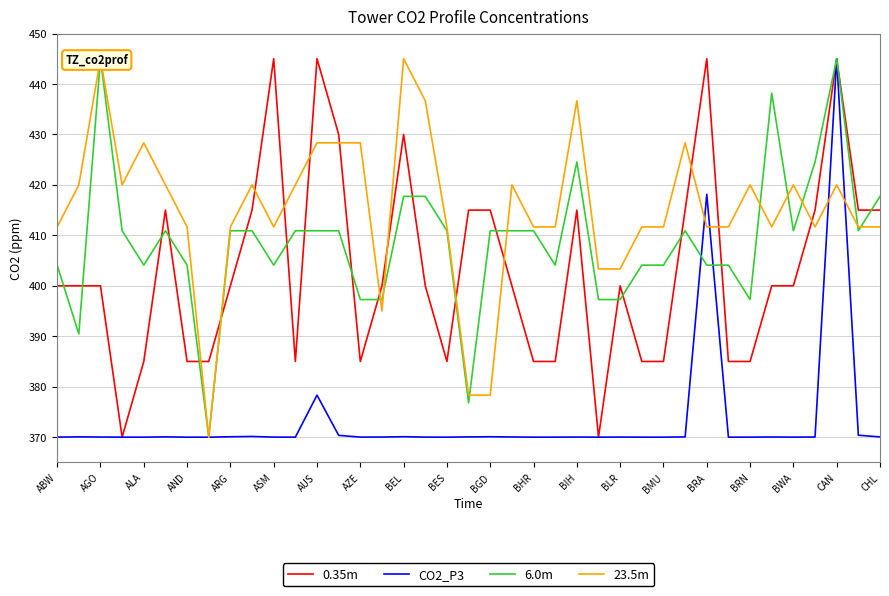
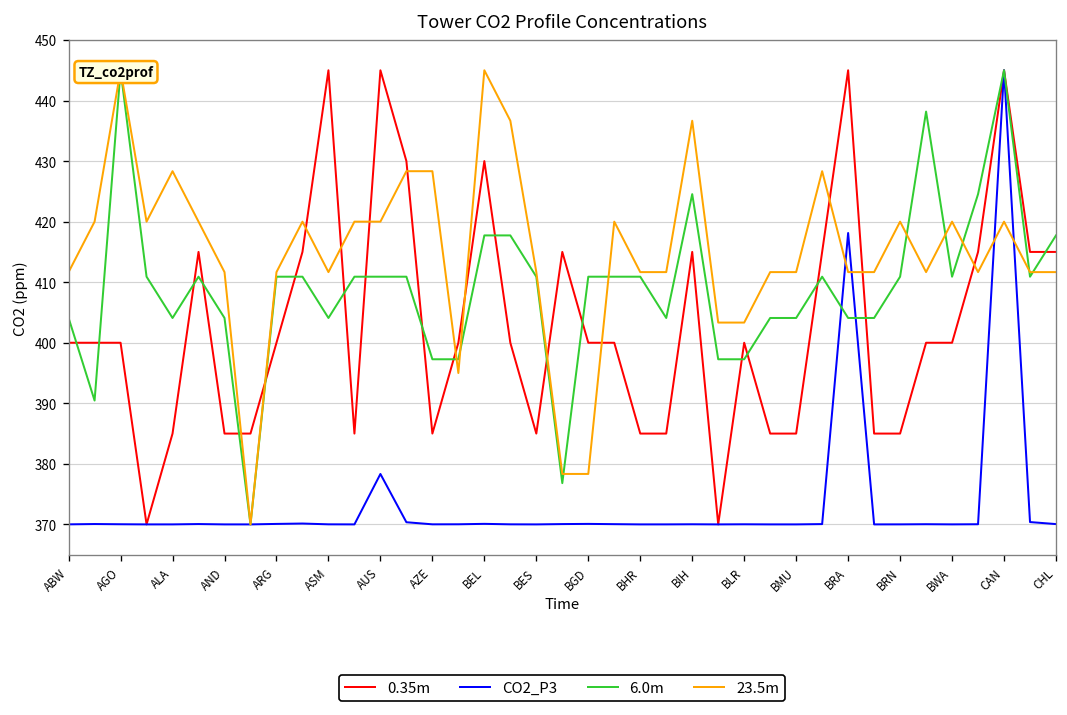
23.5m, AUS: 428 -> 420
0.35m, BGD: 415 -> 400
6.0m, BRN: 397 -> 411
